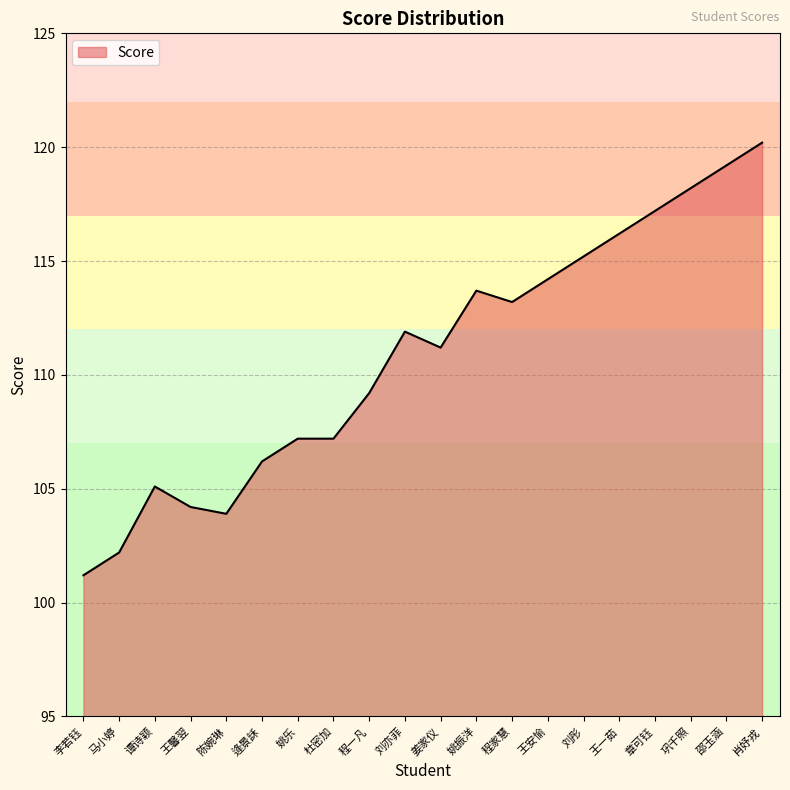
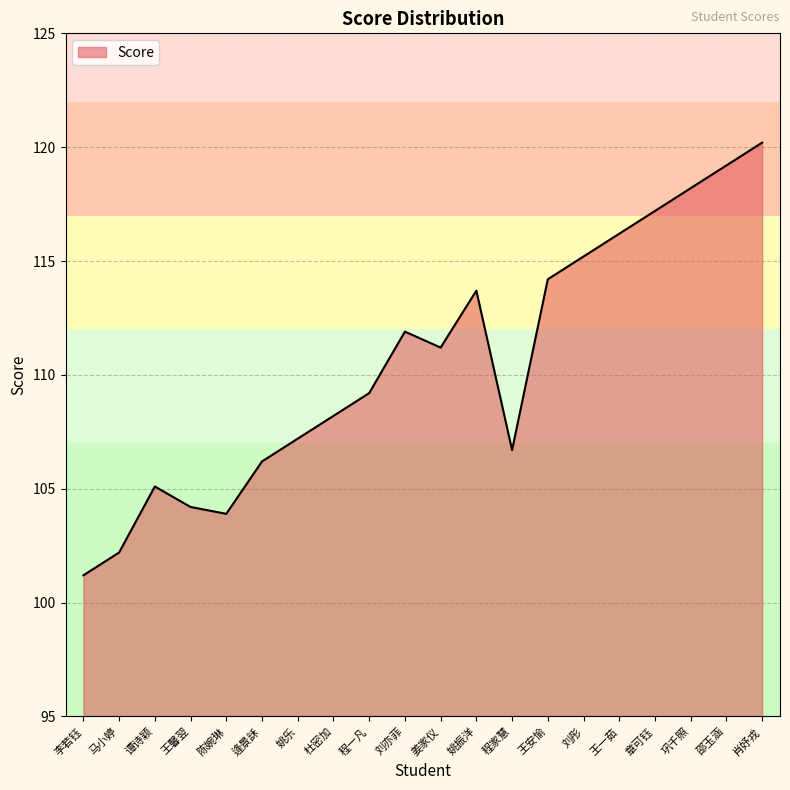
杜密加: 107.2 -> 108.2
程家慧: 113.2 -> 106.7
